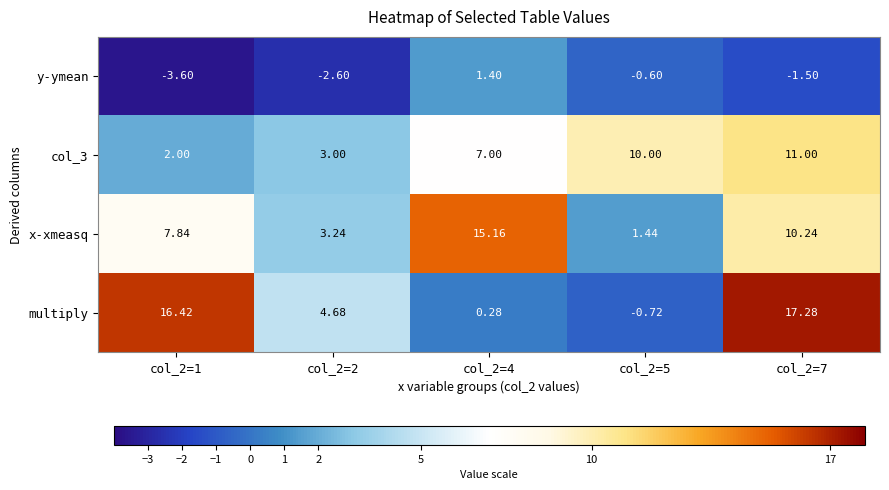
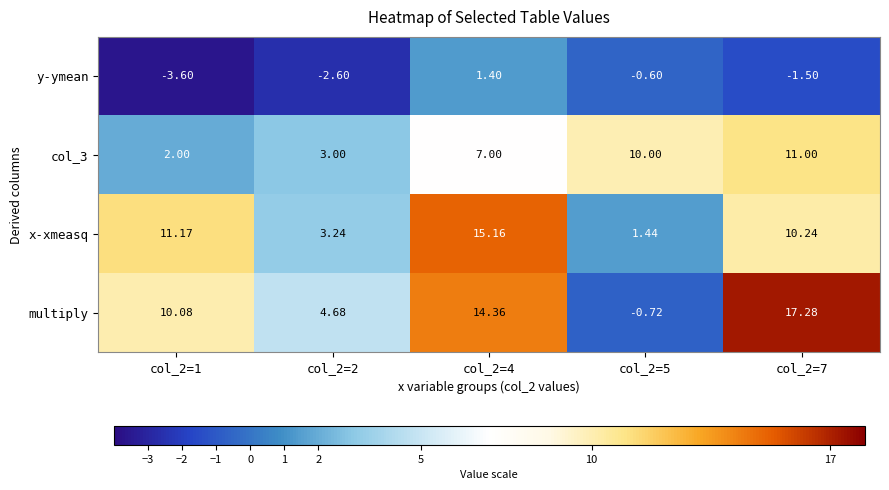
x-xmeasq, col_2=1: 7.84 -> 11.17
multiply, col_2=1: 16.42 -> 10.08
multiply, col_2=4: 0.28 -> 14.36
